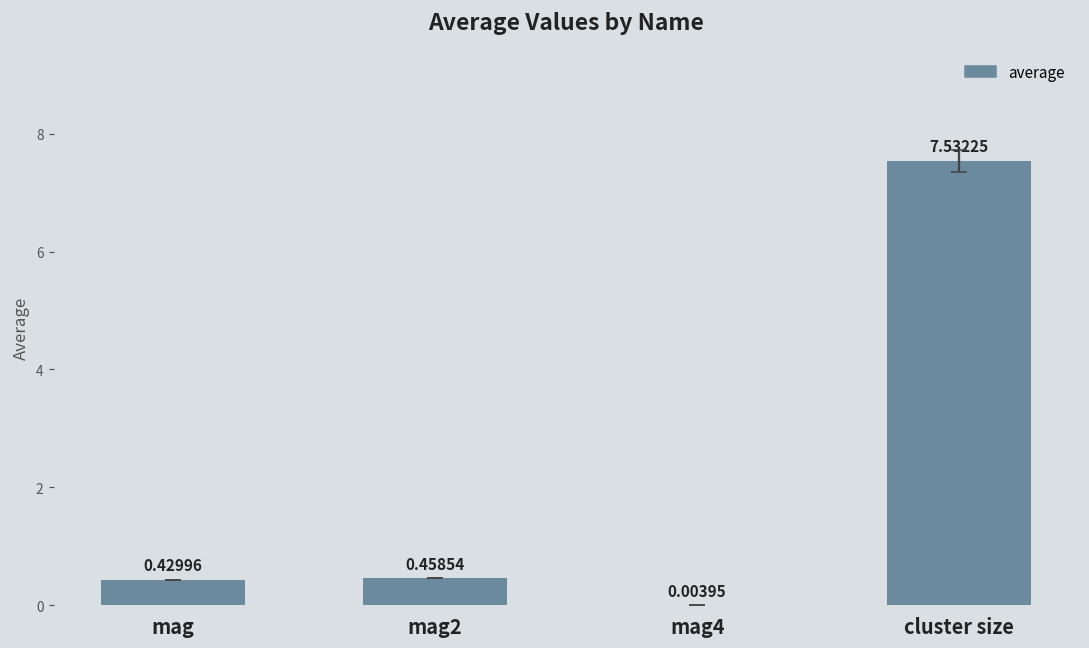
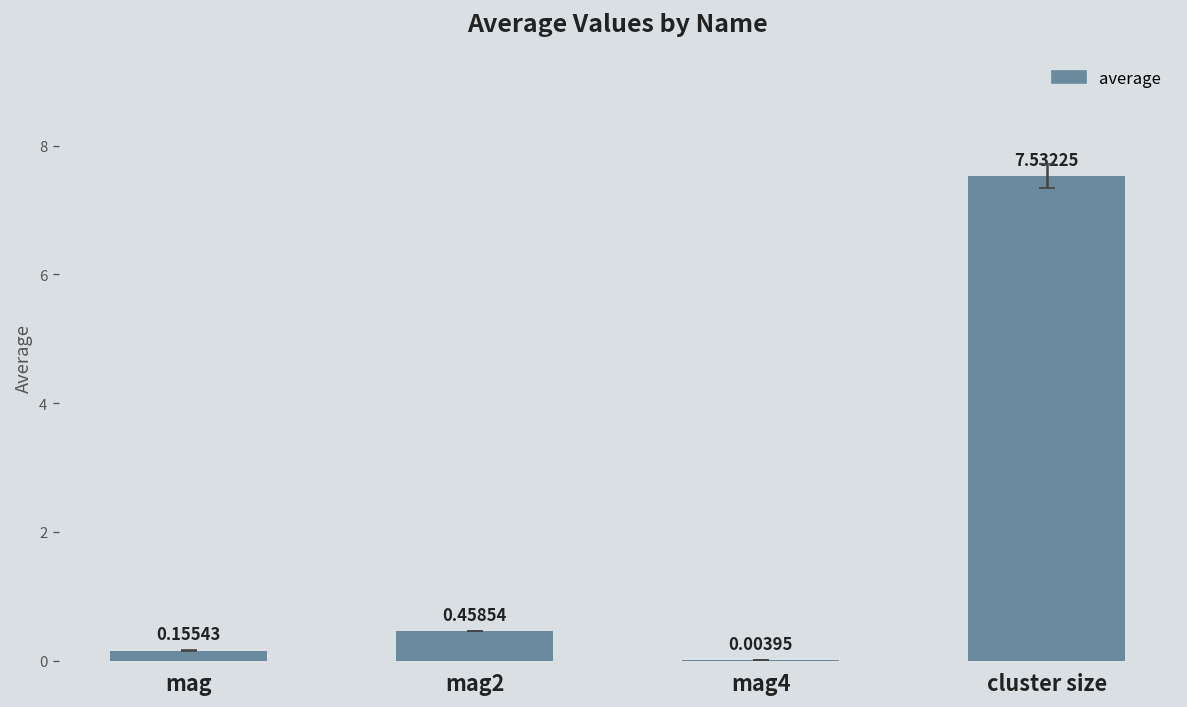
average, mag: 0.42996 -> 0.15543
